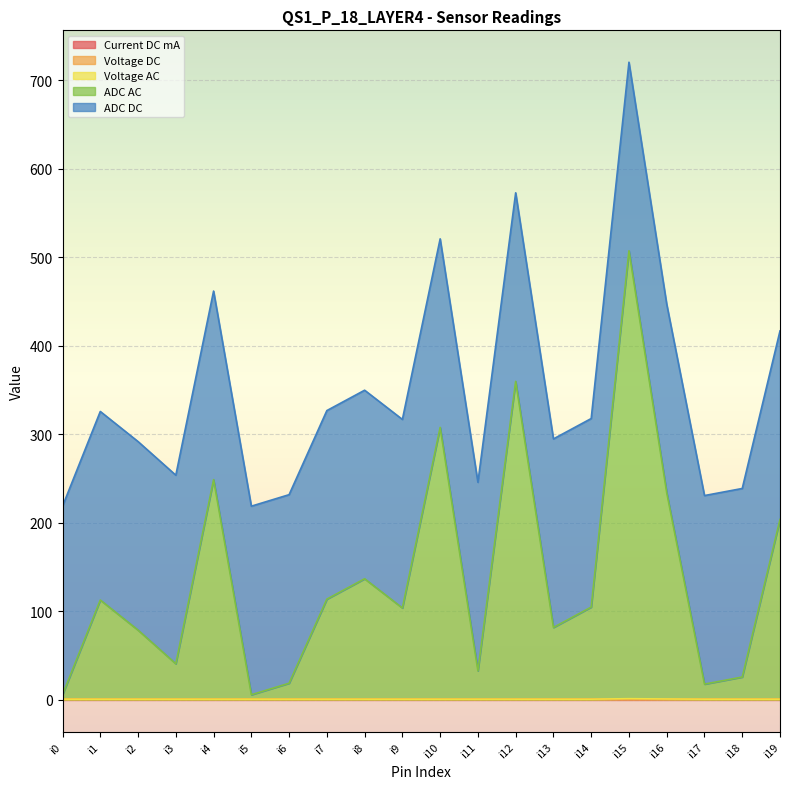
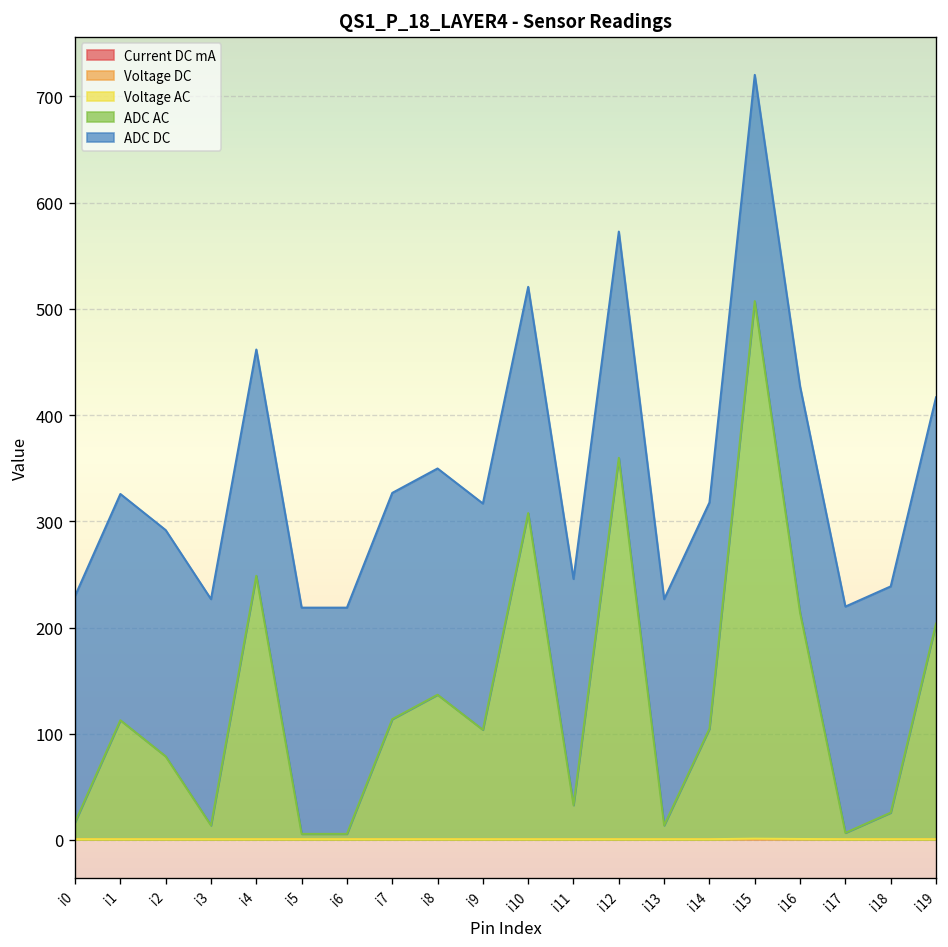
ADC AC, i0: 10 -> 20
ADC AC, i3: 40 -> 10
ADC AC, i6: 20 -> 10
ADC AC, i13: 80 -> 10
ADC AC, i16: 230 -> 210
ADC AC, i17: 20 -> 10
